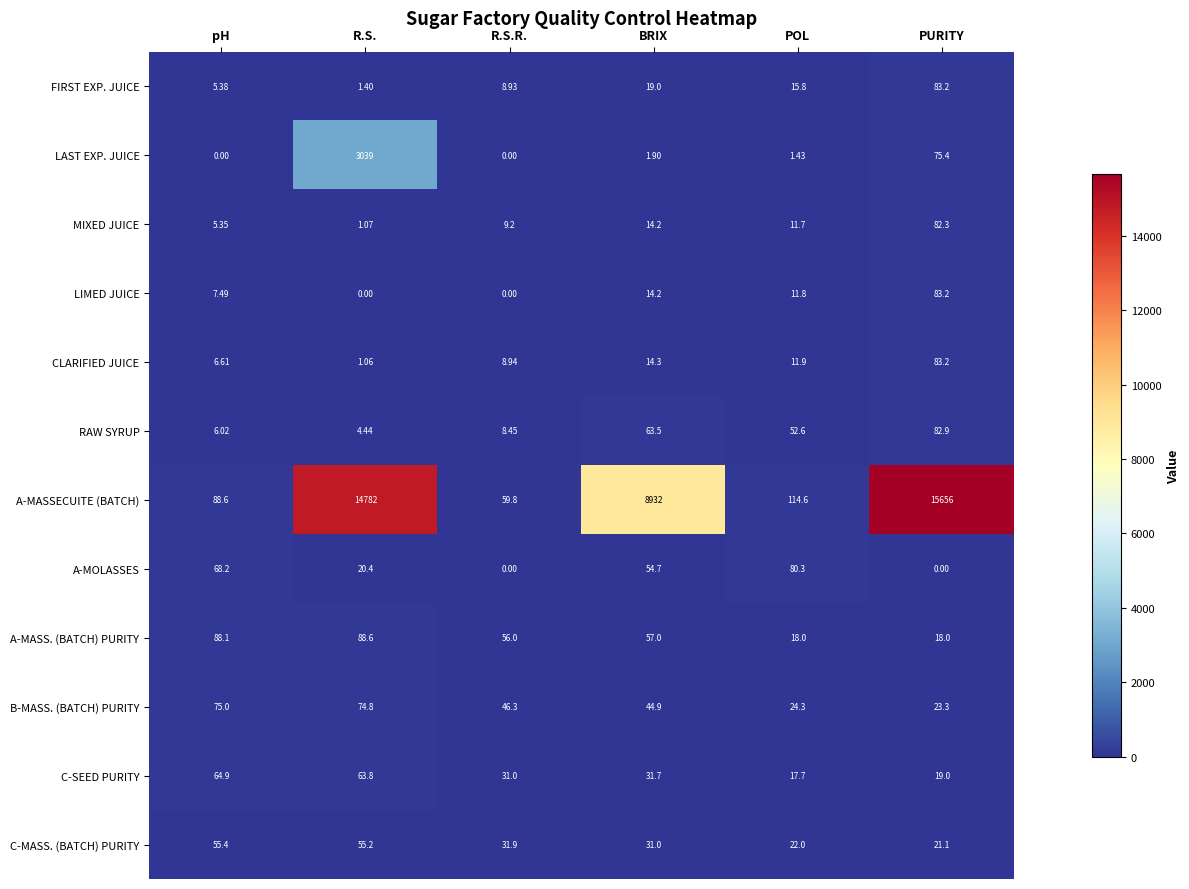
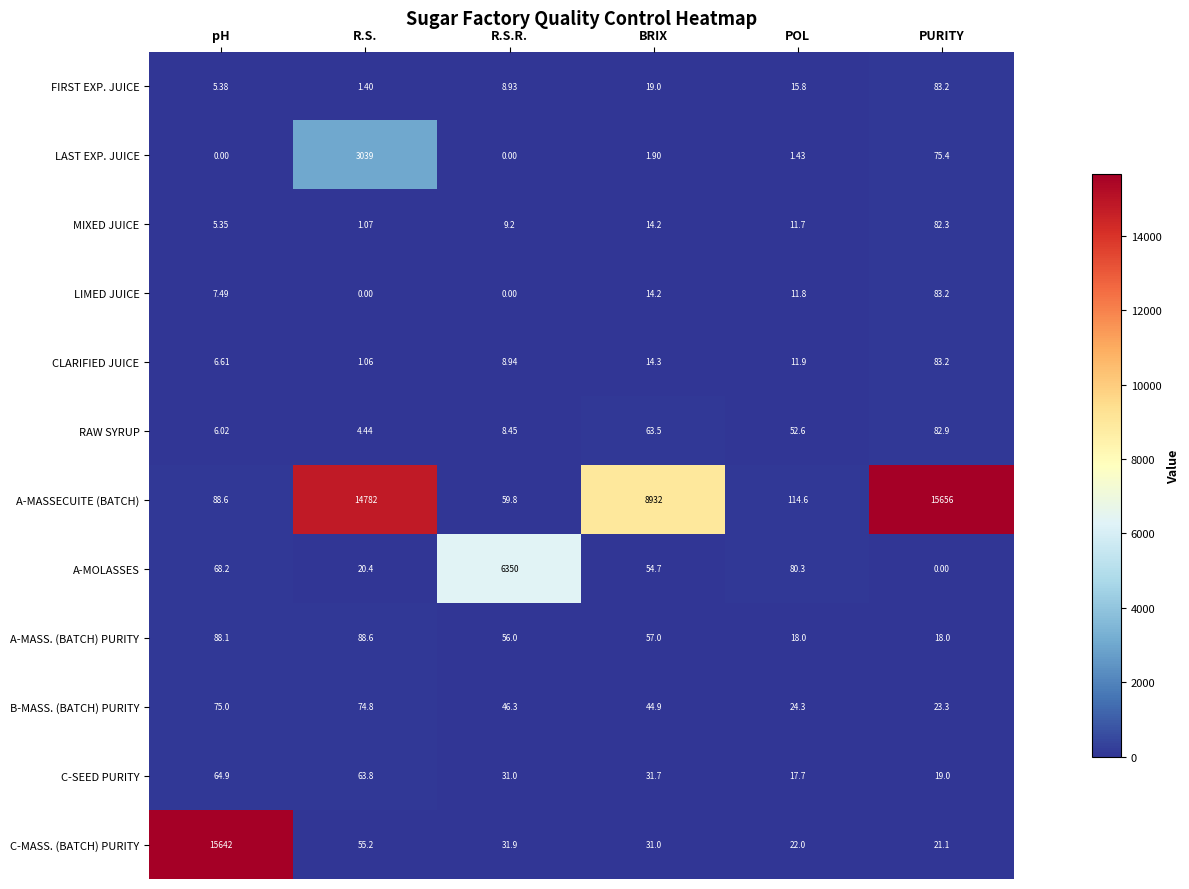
A-MOLASSES, R.S.R.: 0.00 -> 6350
C-MASS. (BATCH) PURITY, pH: 55.4 -> 15642
